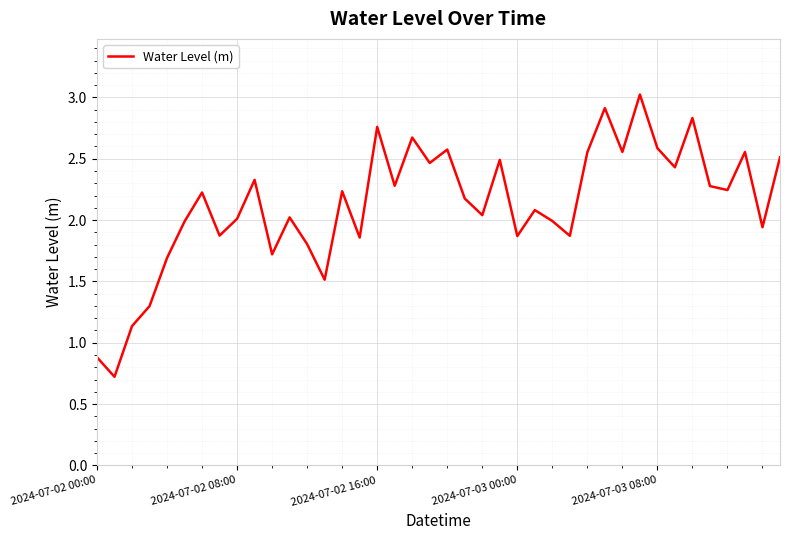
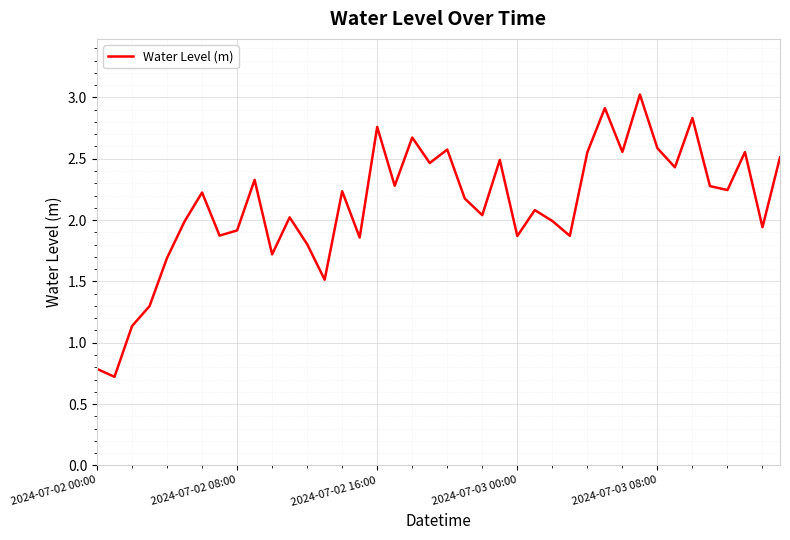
2024-07-02 00:00: 0.88 -> 0.79
2024-07-02 08:00: 2.01 -> 1.92
